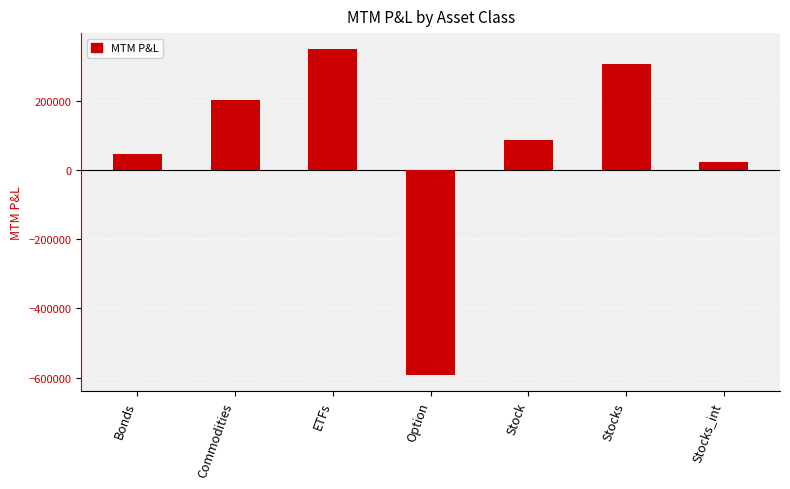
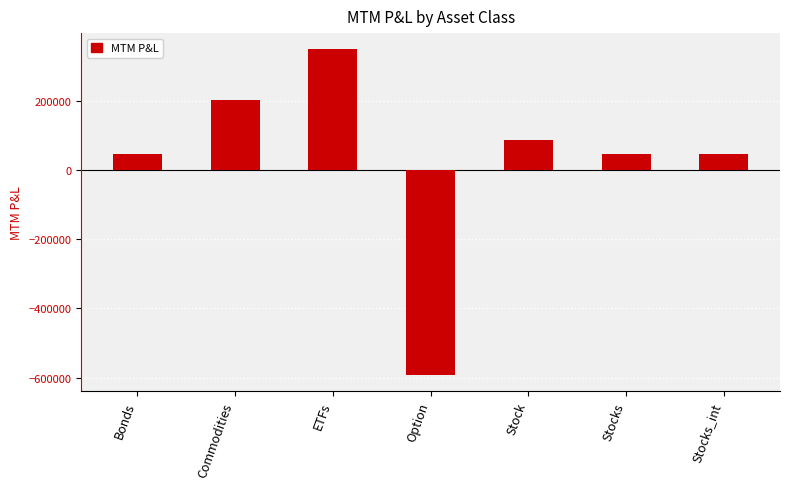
Stocks: 310000 -> 50000
Stocks_int: 20000 -> 50000
